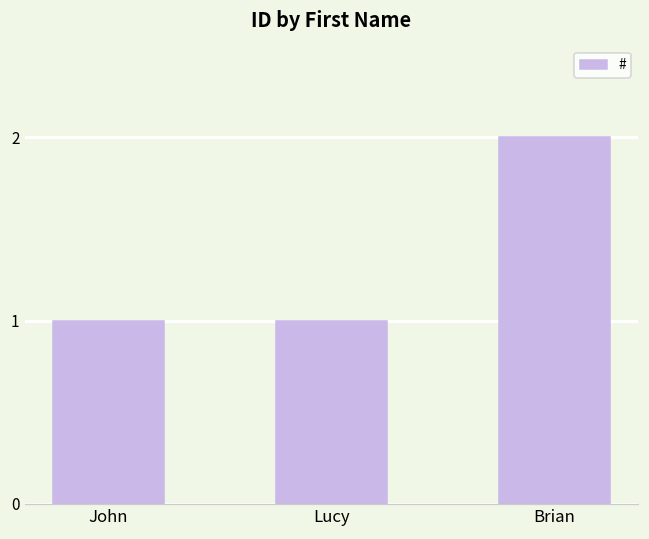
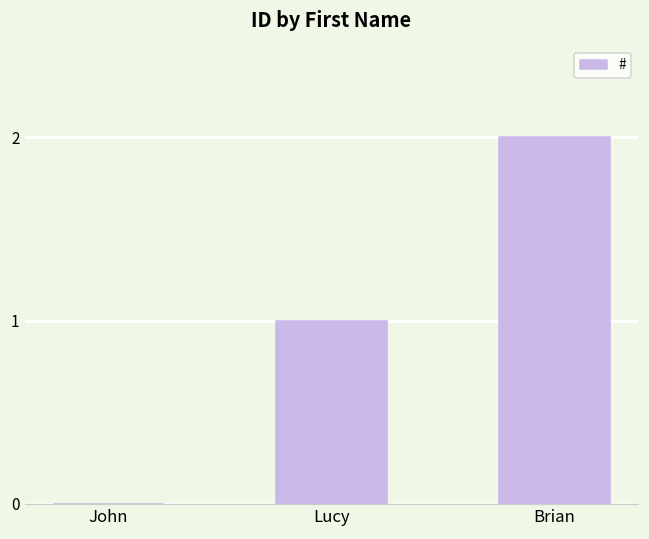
John: 1 -> 0
